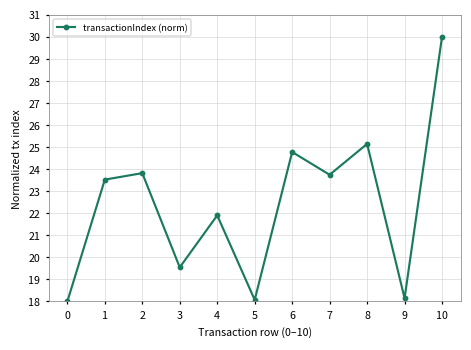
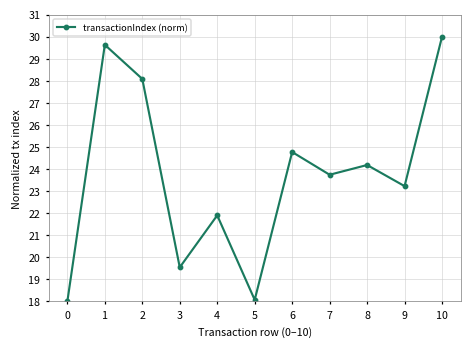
1: 23.5 -> 29.6
2: 23.8 -> 28.1
8: 25.1 -> 24.2
9: 18.1 -> 23.2
